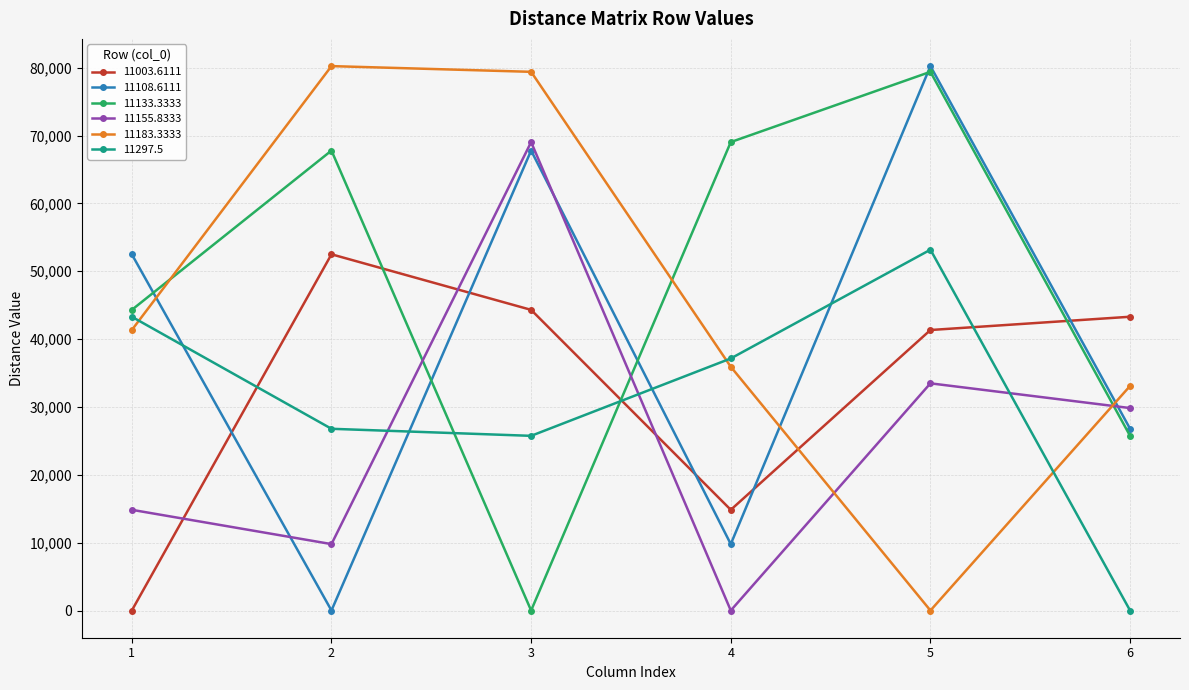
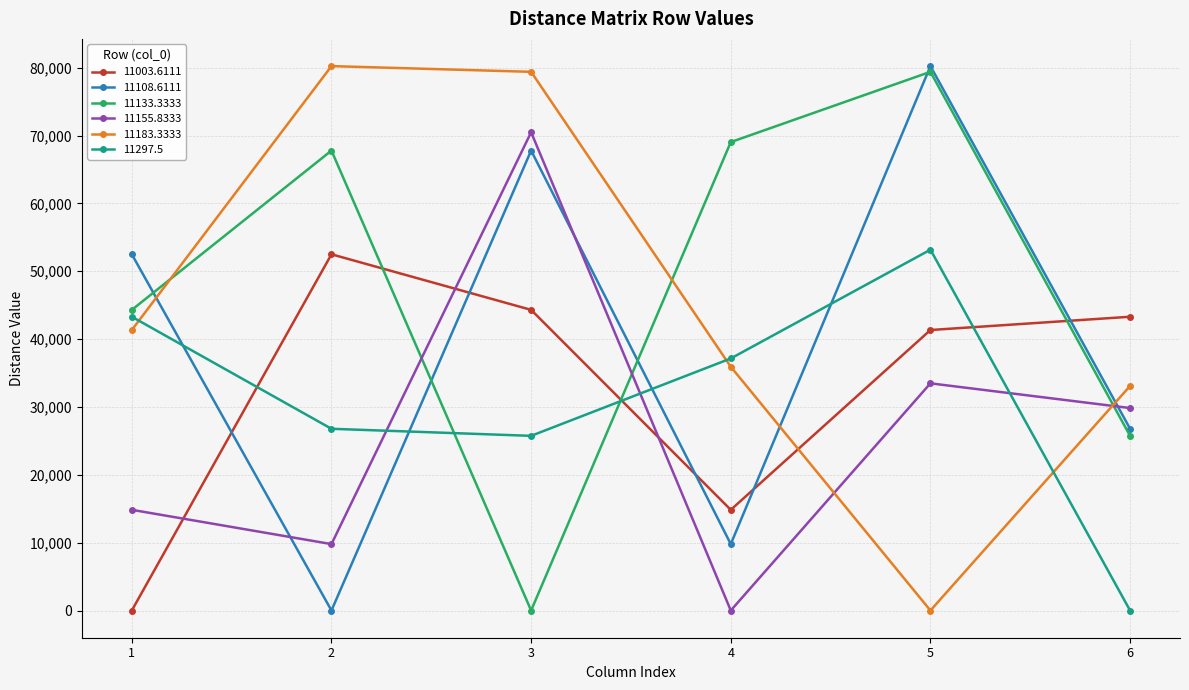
11155.8333, 3: 69,000 -> 70,000
